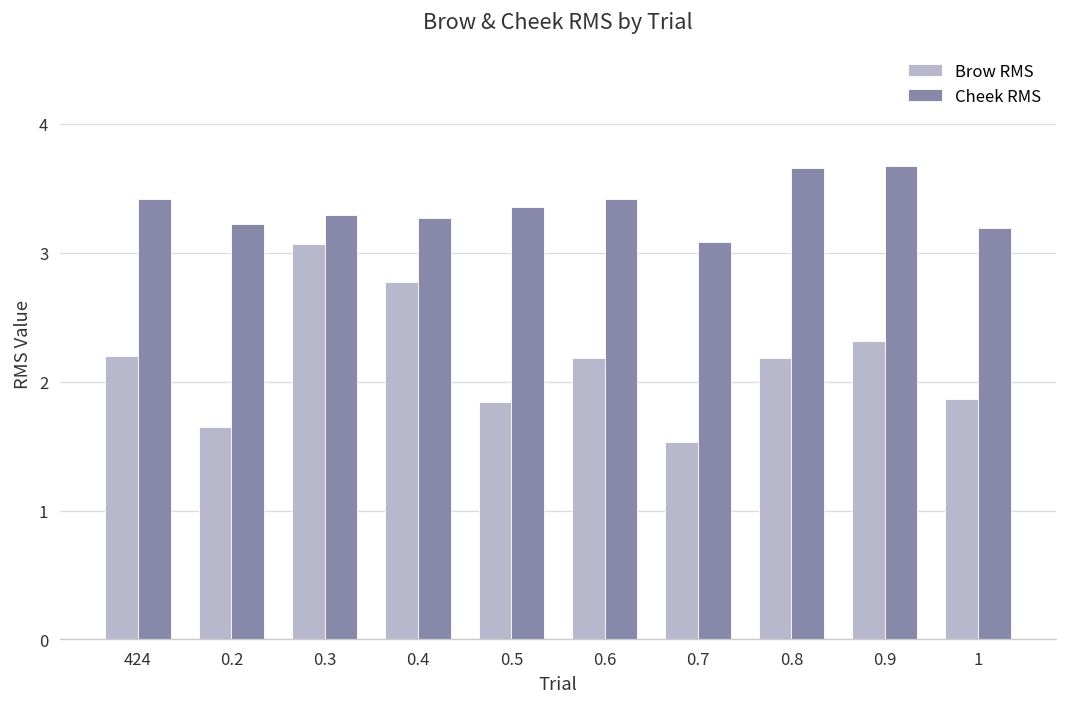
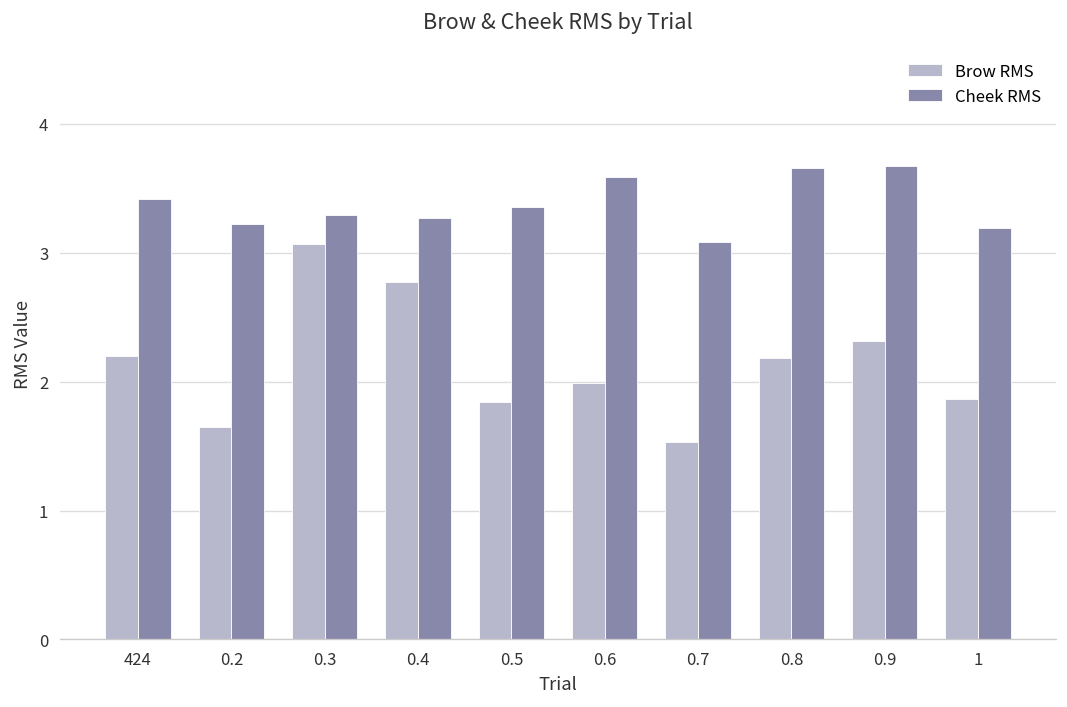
Brow RMS, 0.6: 2.18 -> 1.99
Cheek RMS, 0.6: 3.41 -> 3.58
